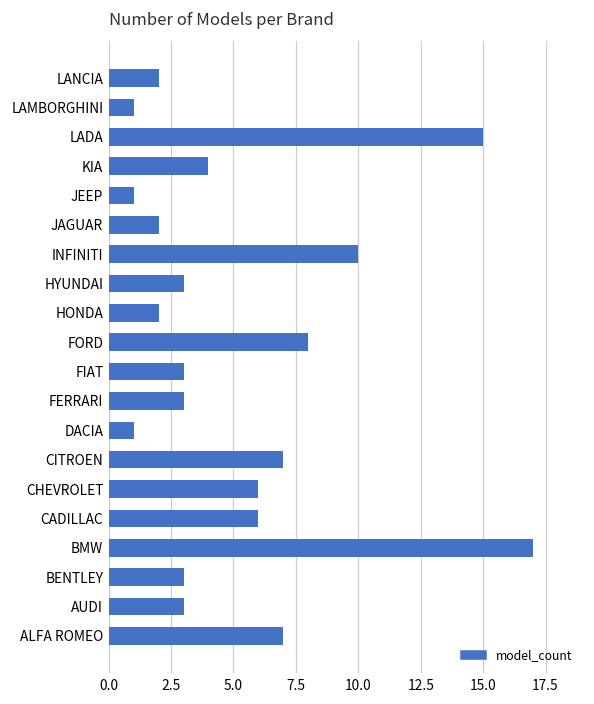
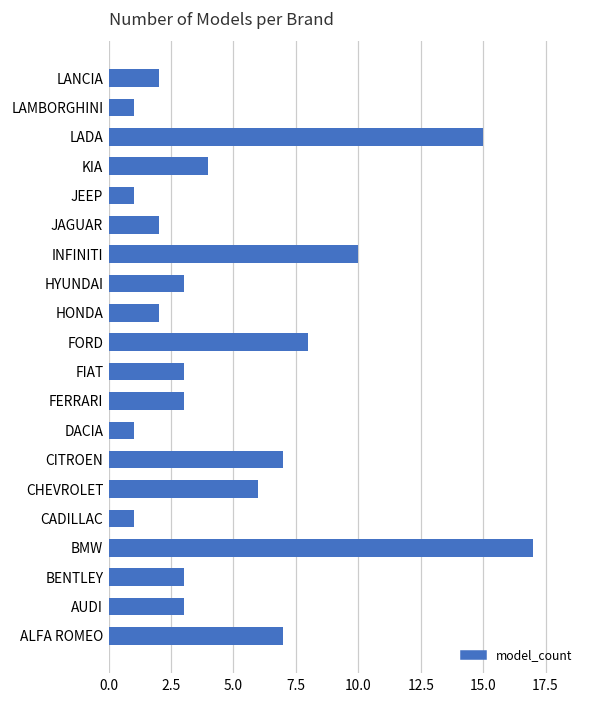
CADILLAC: 6 -> 1
